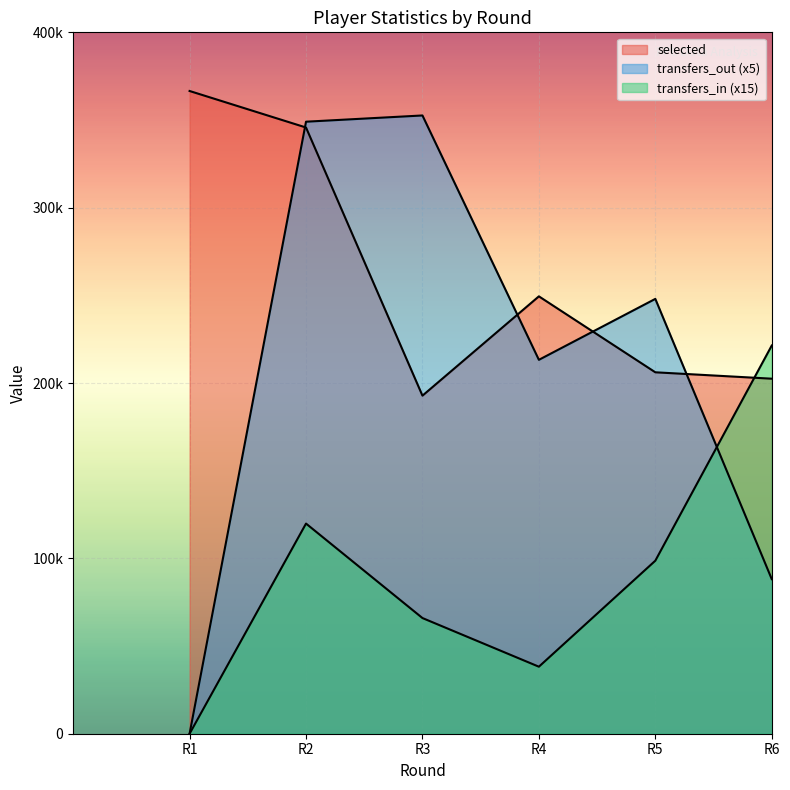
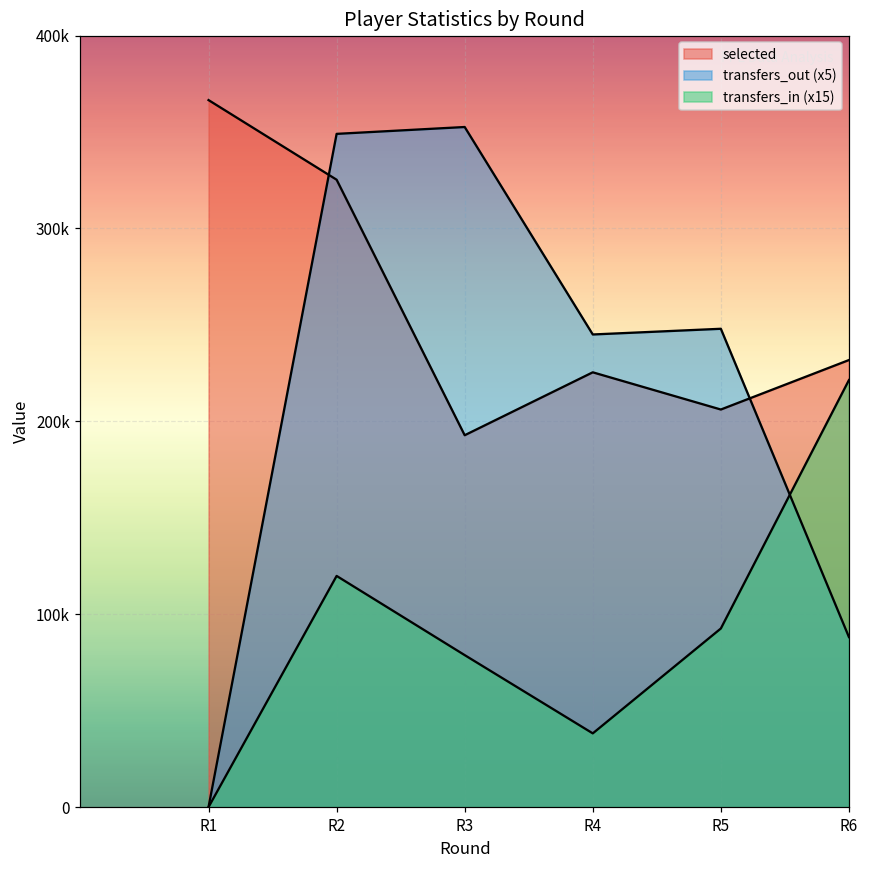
selected, R2: 346000 -> 325000
transfers_in (x15), R3: 66000 -> 79000
selected, R4: 249000 -> 225000
transfers_out (x5), R4: 213000 -> 245000
transfers_in (x15), R5: 99000 -> 93000
selected, R6: 202000 -> 232000
